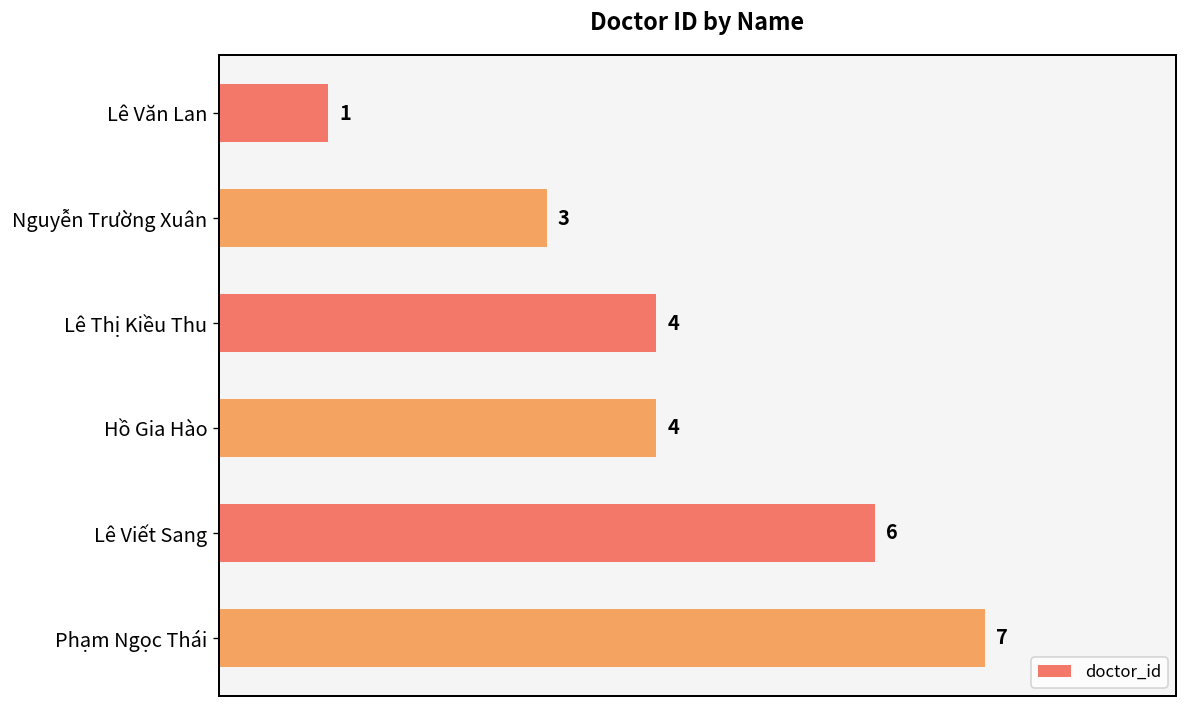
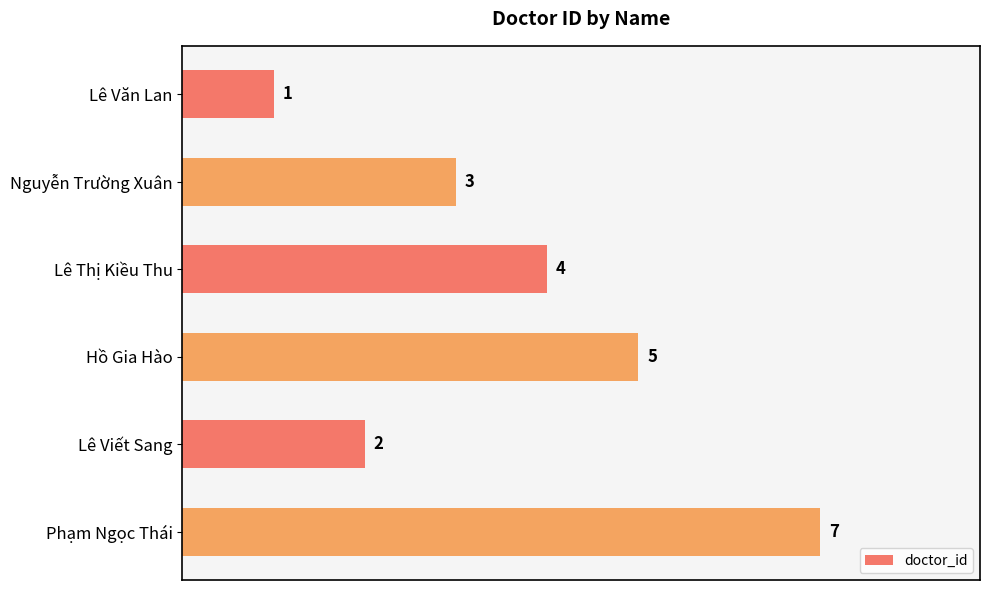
Hồ Gia Hào: 4 -> 5
Lê Viết Sang: 6 -> 2
